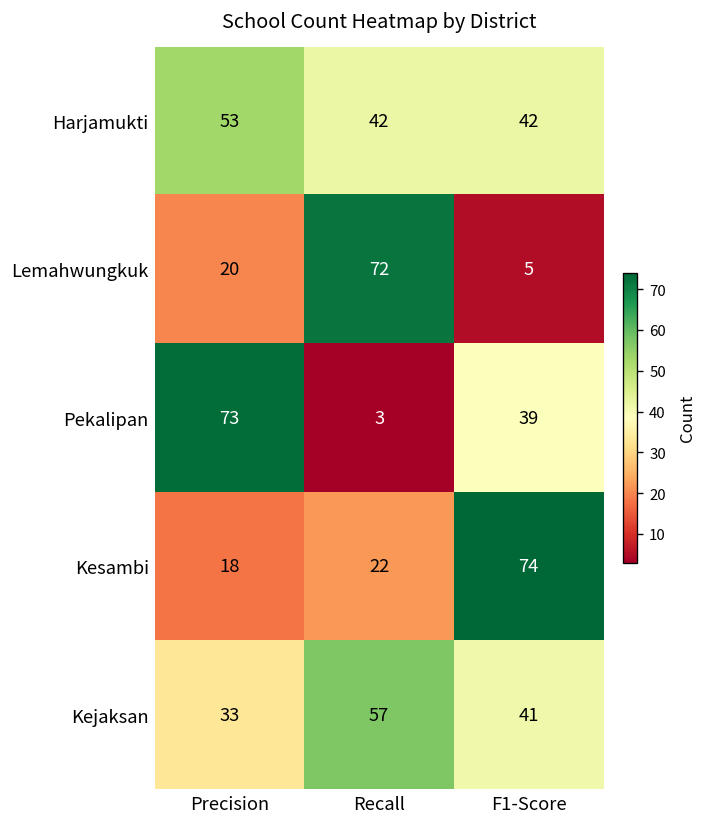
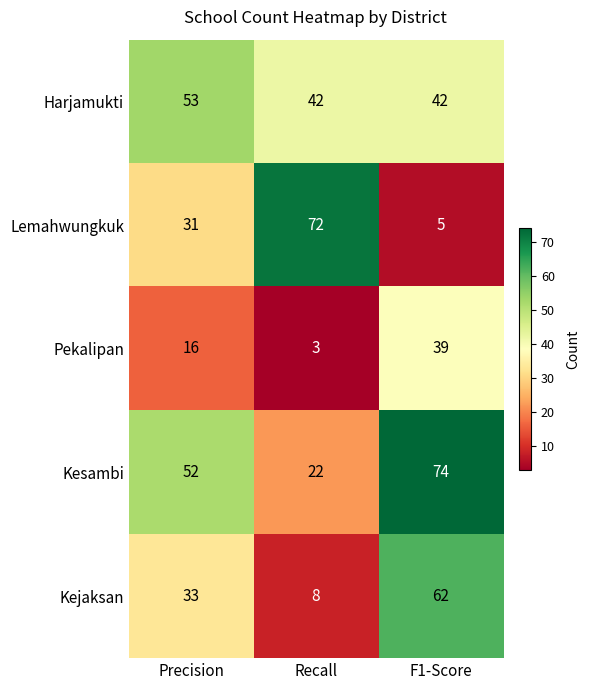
Lemahwungkuk, Precision: 20 -> 31
Pekalipan, Precision: 73 -> 16
Kesambi, Precision: 18 -> 52
Kejaksan, Recall: 57 -> 8
Kejaksan, F1-Score: 41 -> 62
